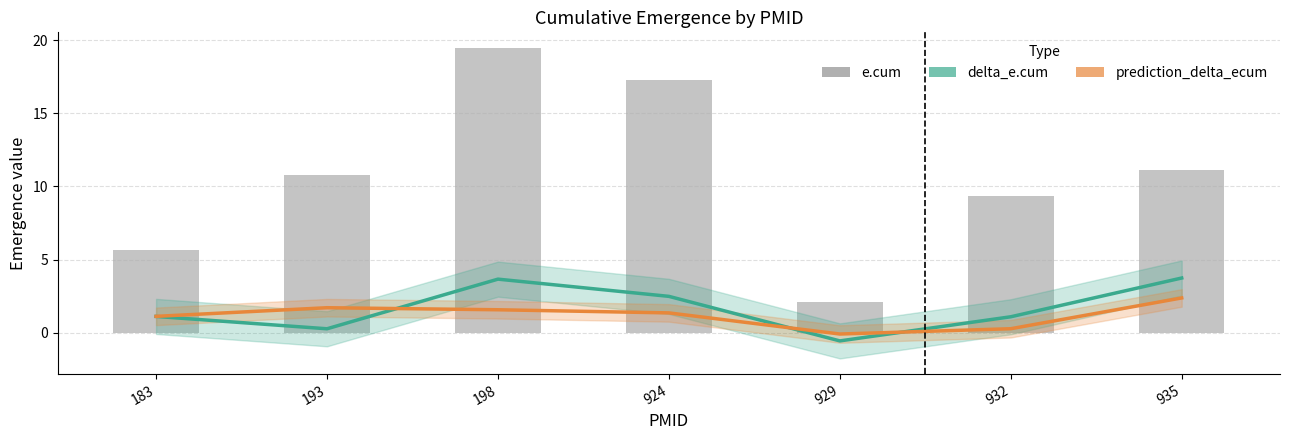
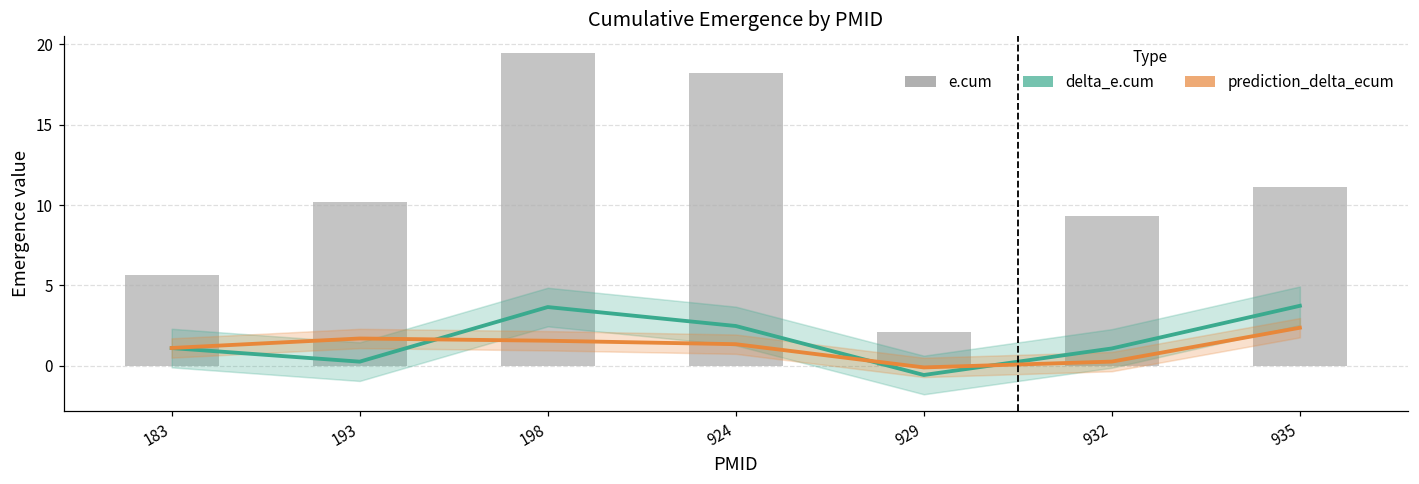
e.cum, 193: 10.8 -> 10.2
e.cum, 924: 17.3 -> 18.2
